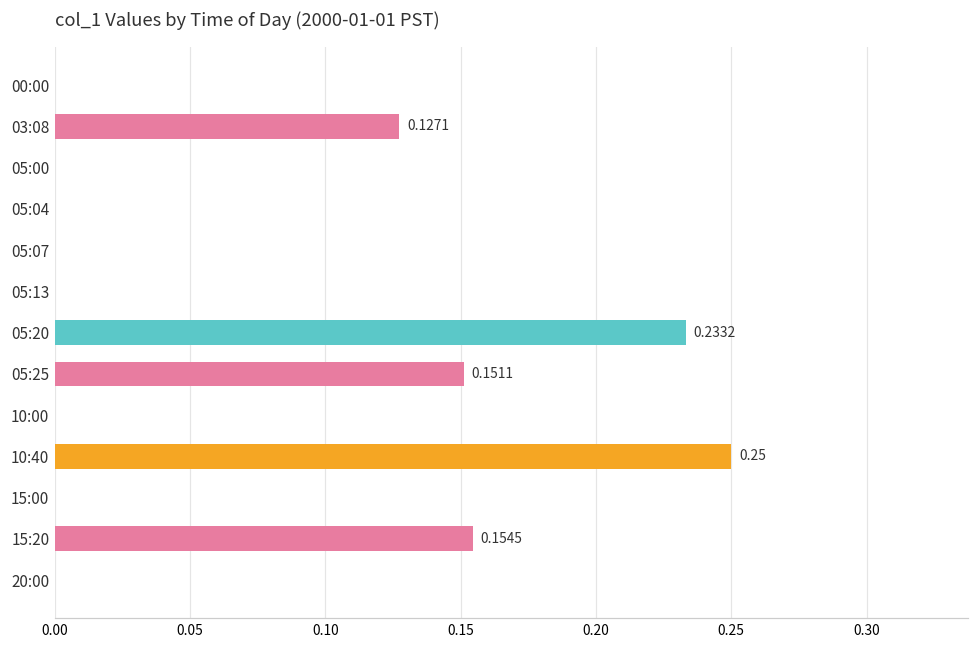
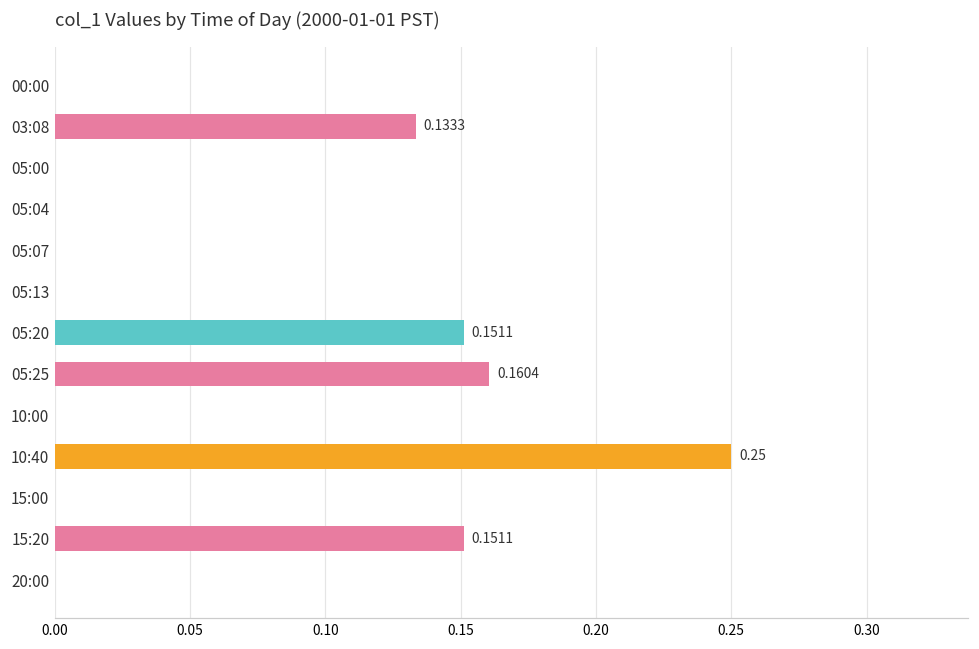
03:08: 0.1271 -> 0.1333
05:20: 0.2332 -> 0.1511
05:25: 0.1511 -> 0.1604
15:20: 0.1545 -> 0.1511
